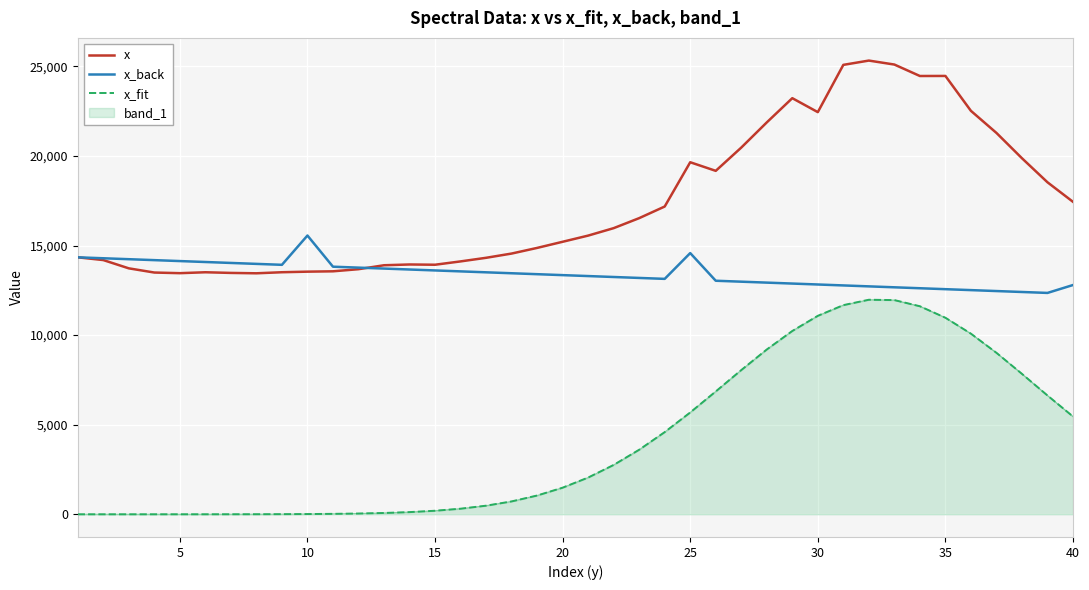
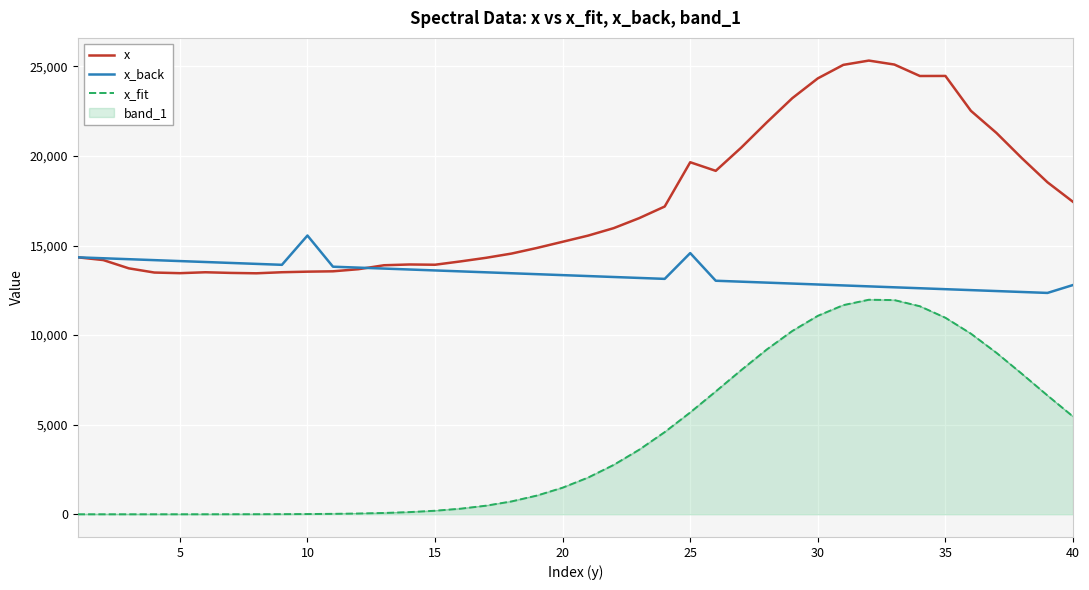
x, 30: 22,400 -> 24,300
